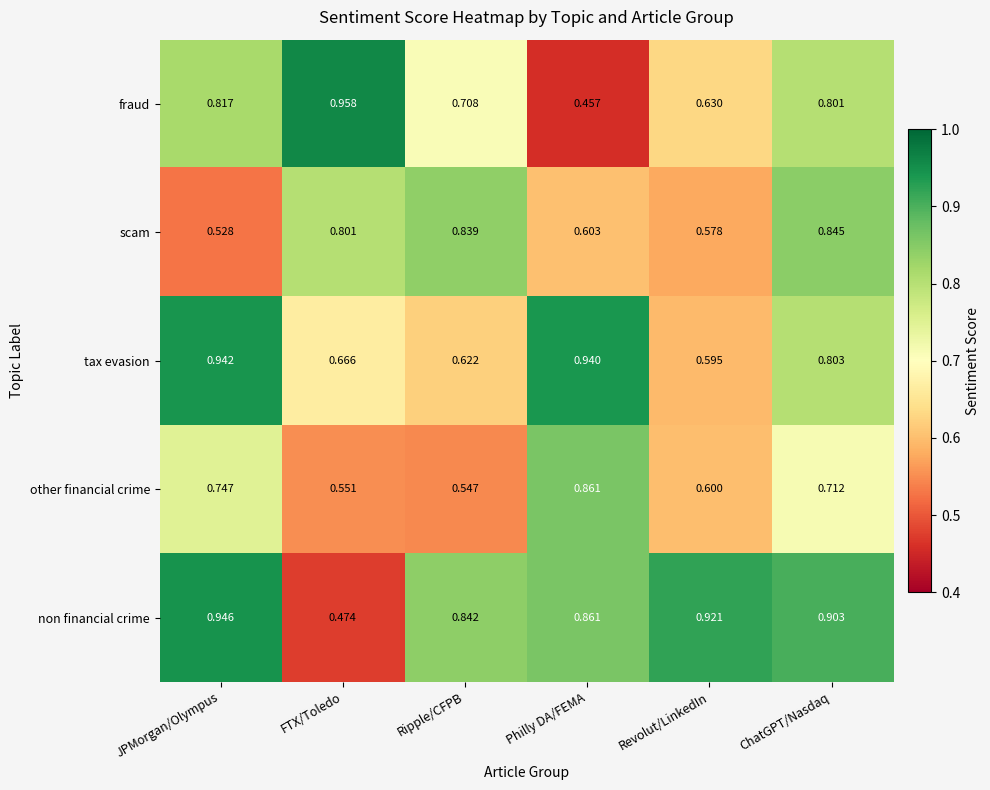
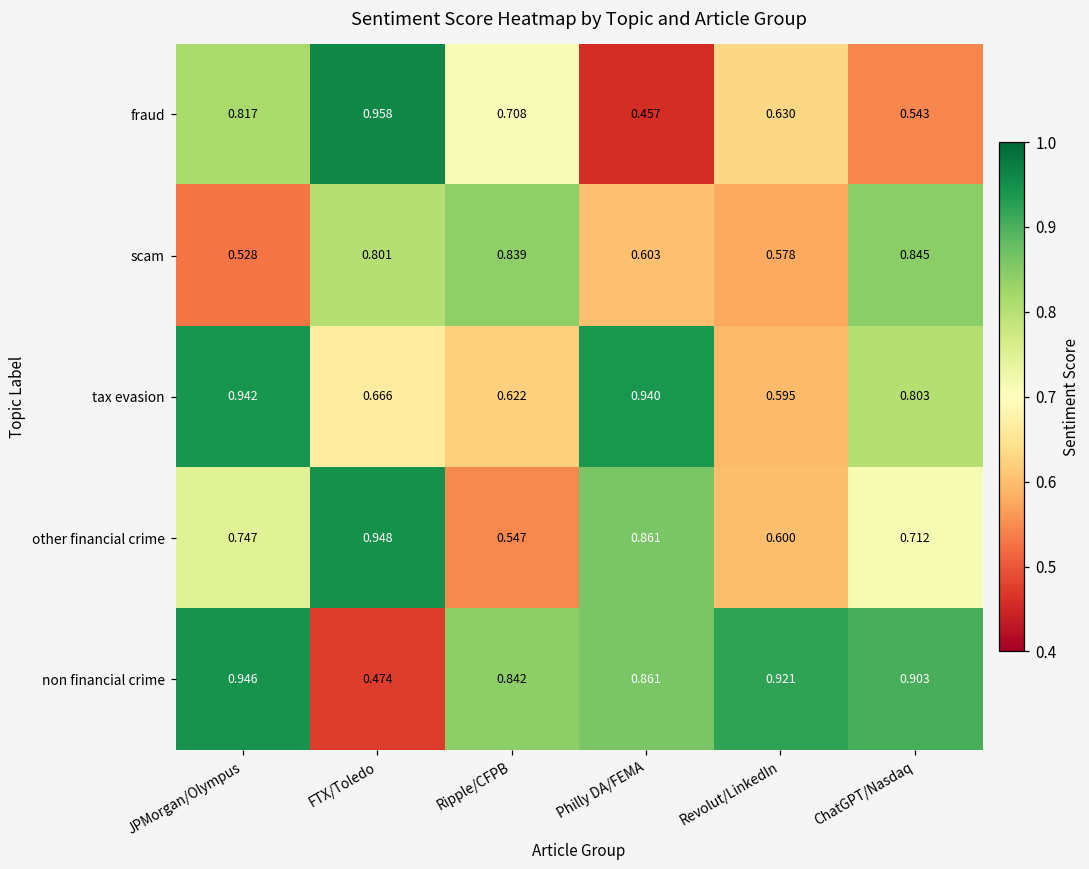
fraud, ChatGPT/Nasdaq: 0.801 -> 0.543
other financial crime, FTX/Toledo: 0.551 -> 0.948
